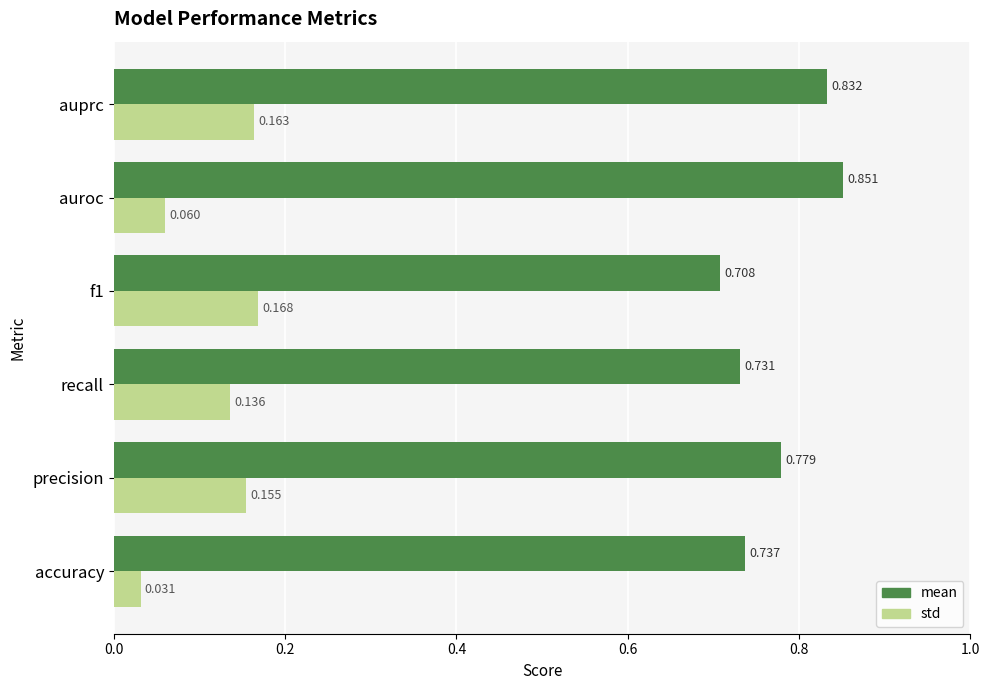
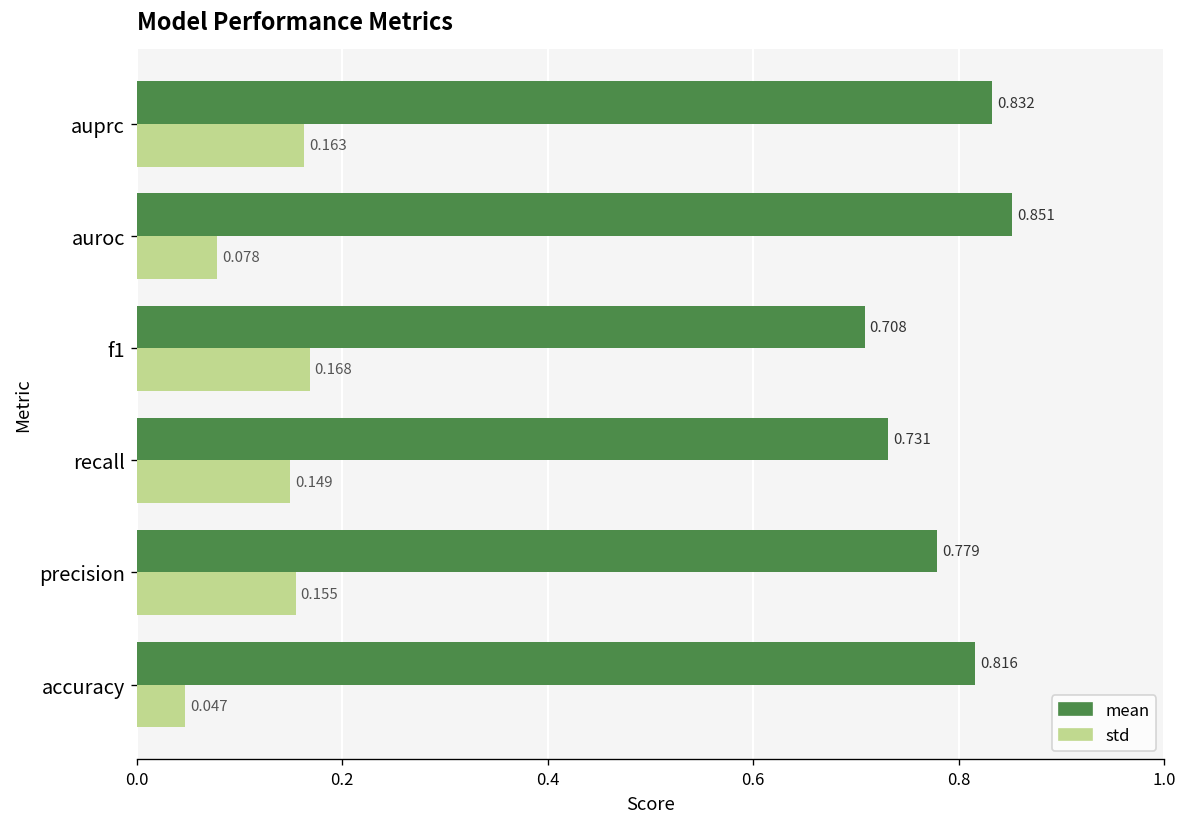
std, auroc: 0.060 -> 0.078
std, recall: 0.136 -> 0.149
mean, accuracy: 0.737 -> 0.816
std, accuracy: 0.031 -> 0.047
